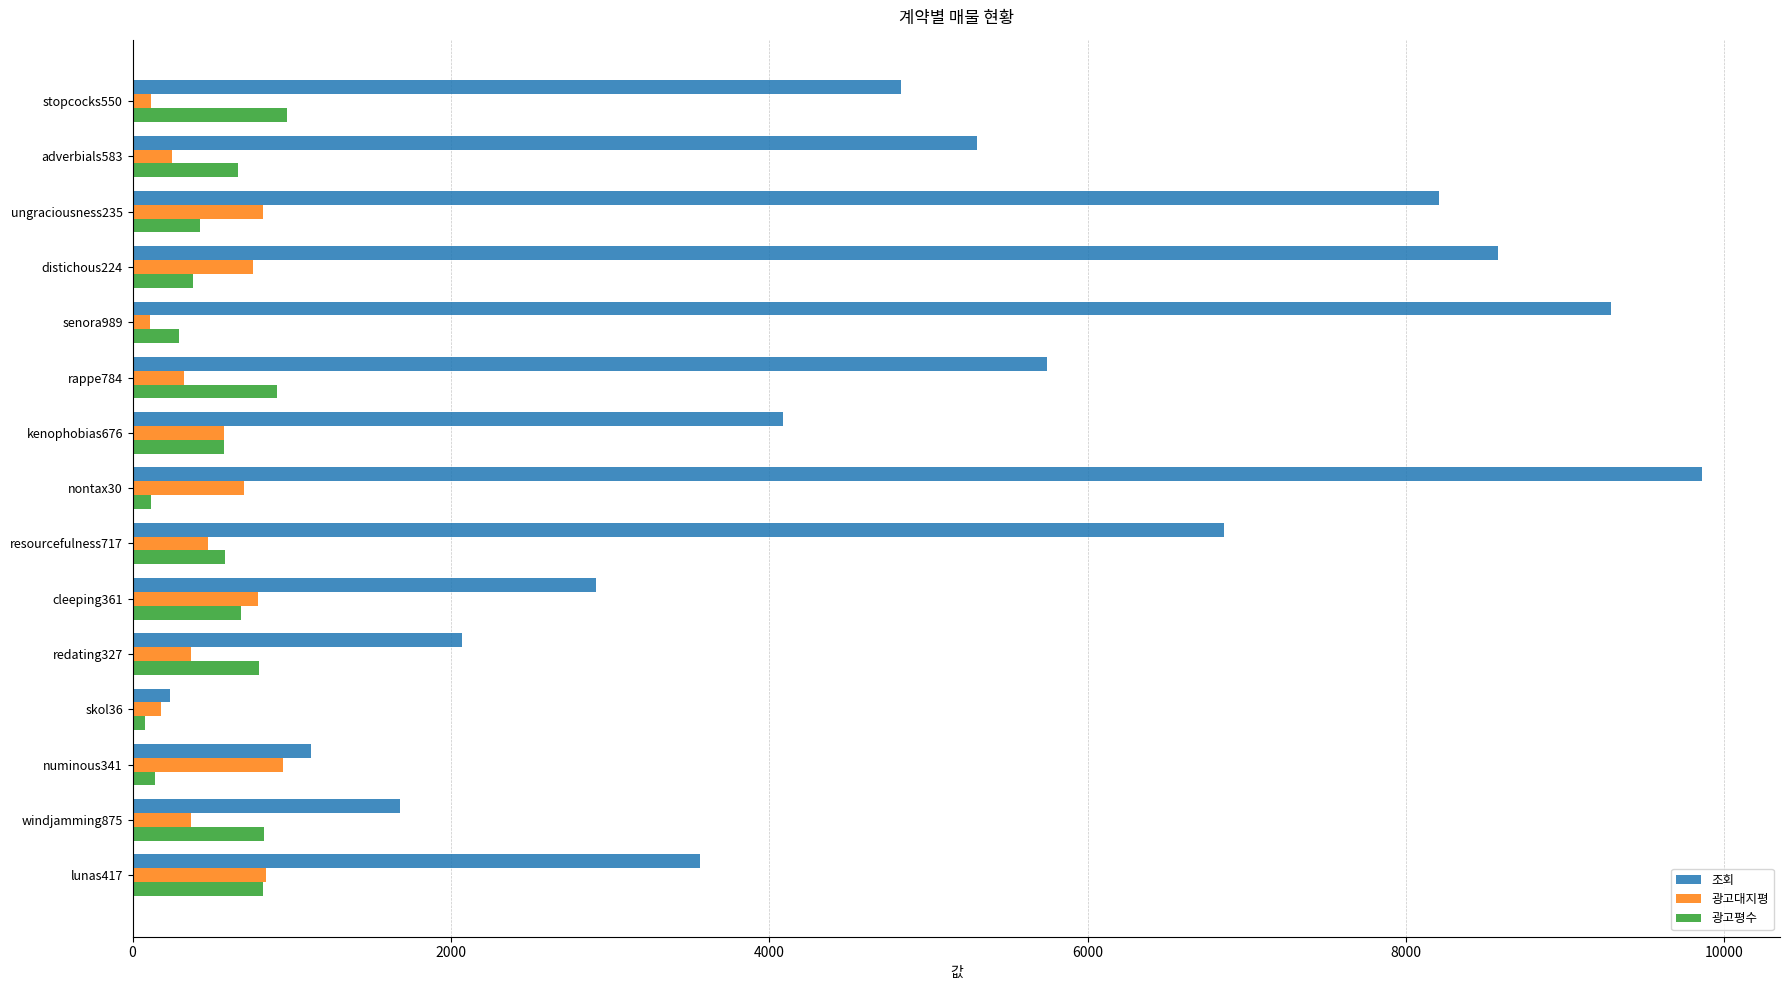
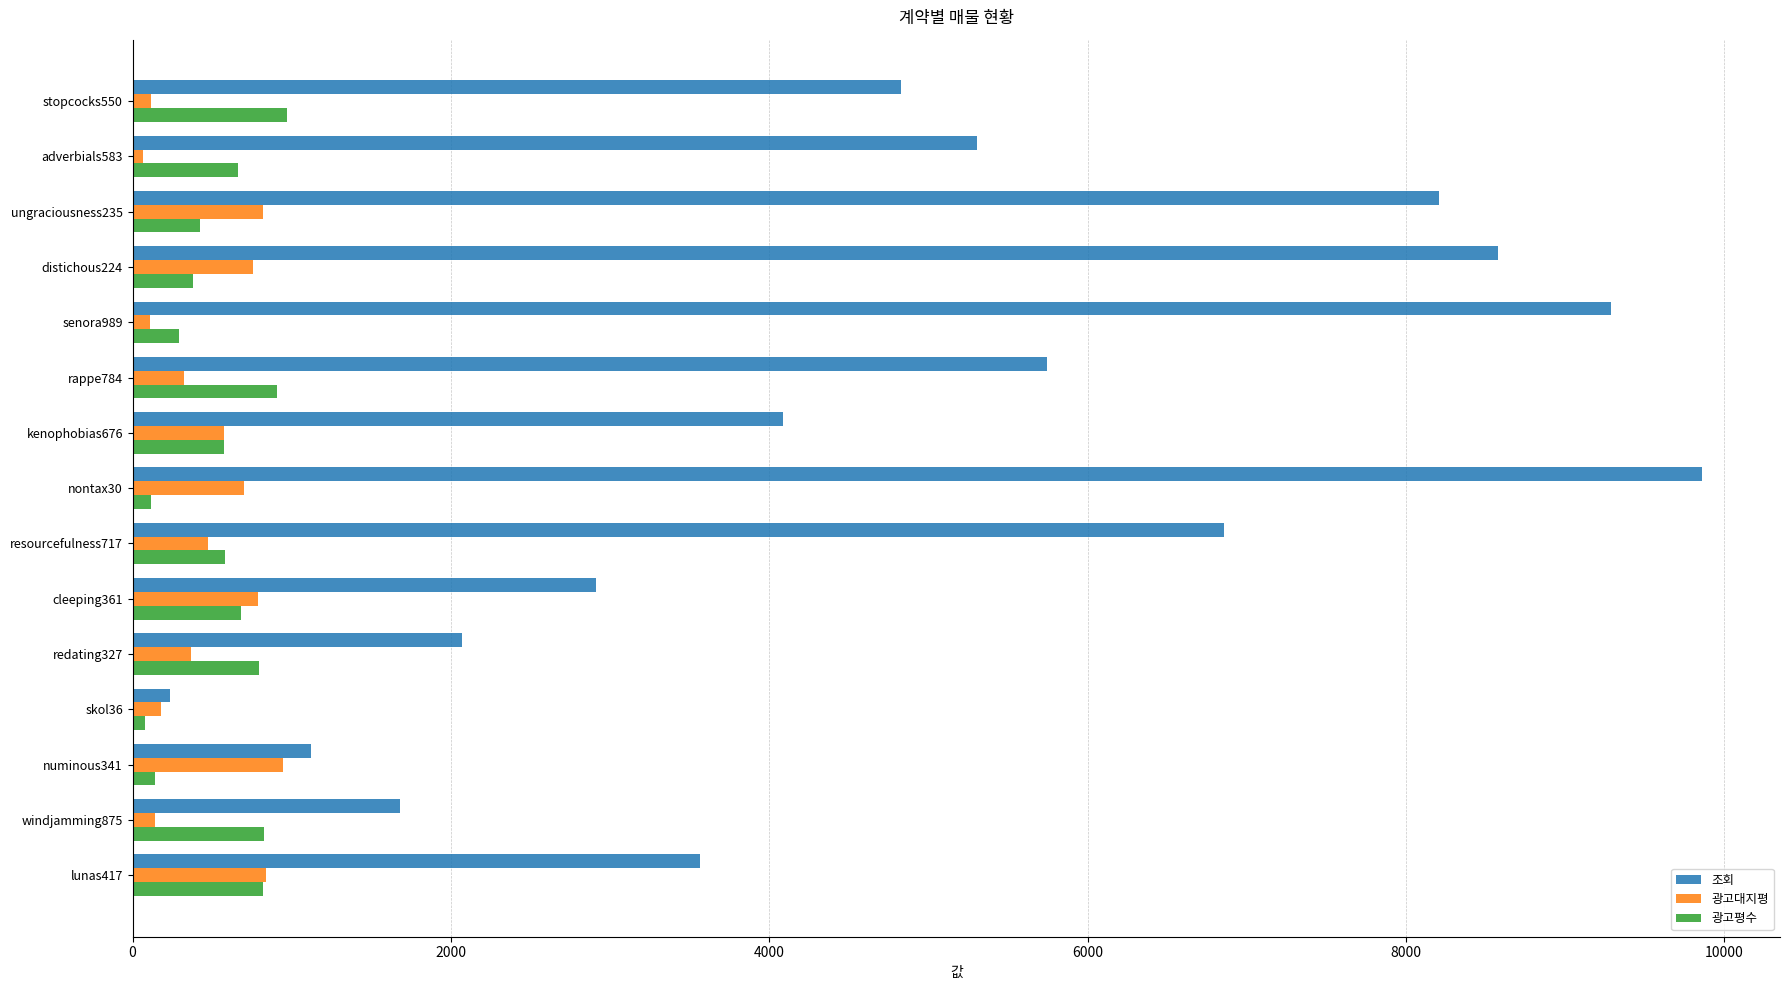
광고대지평, adverbials583: 250 -> 70
광고대지평, windjamming875: 370 -> 140
